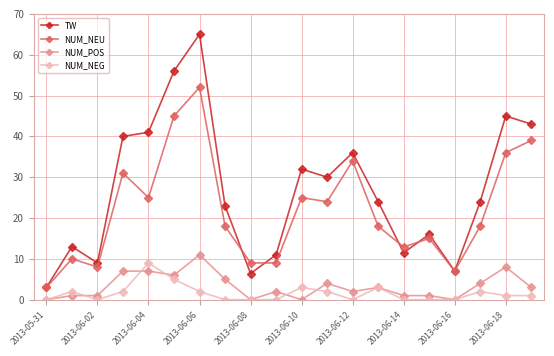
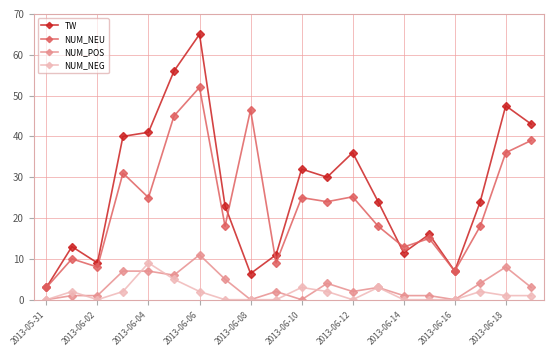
NUM_NEU, 2013-06-08: 9 -> 47
NUM_NEU, 2013-06-12: 34 -> 25
TW, 2013-06-18: 45 -> 48
